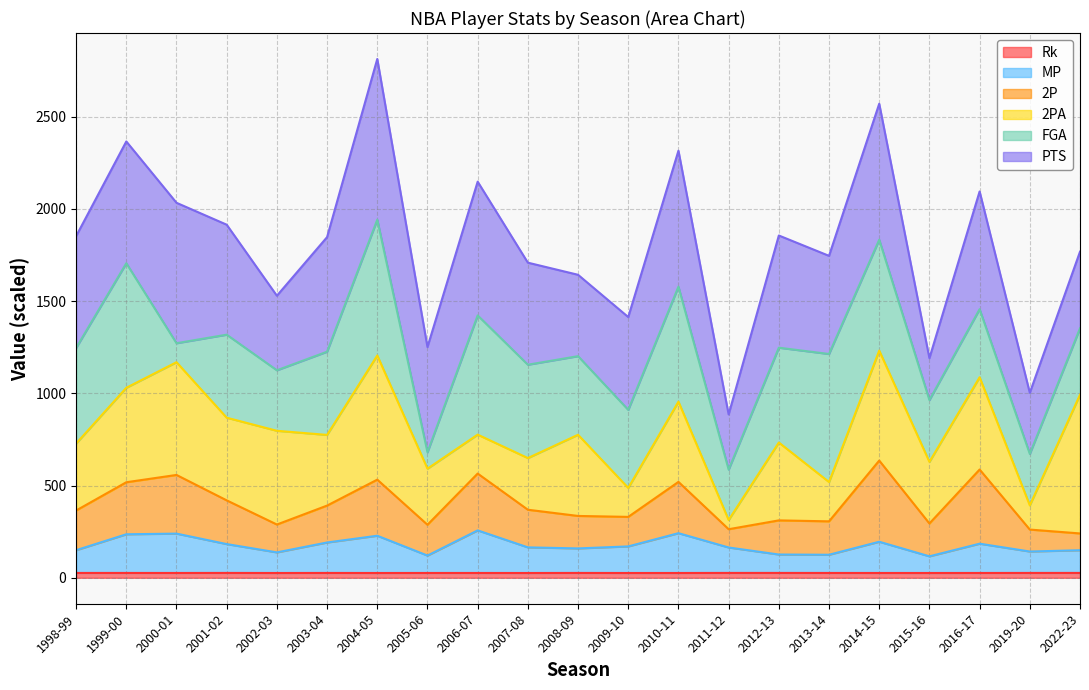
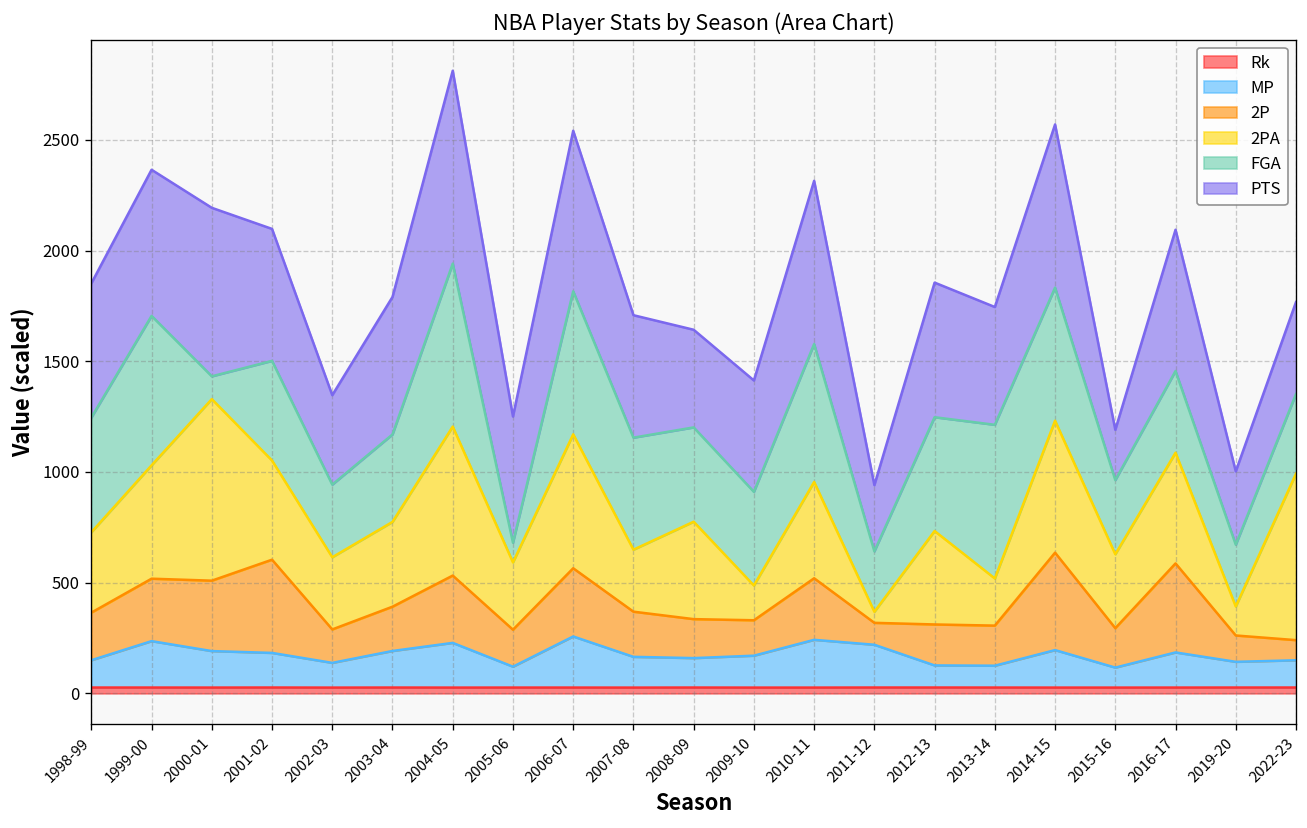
MP, 2000-01: 210 -> 160
2PA, 2000-01: 610 -> 820
2P, 2001-02: 240 -> 420
2PA, 2002-03: 510 -> 330
FGA, 2003-04: 450 -> 400
2PA, 2006-07: 210 -> 610
MP, 2011-12: 140 -> 190
